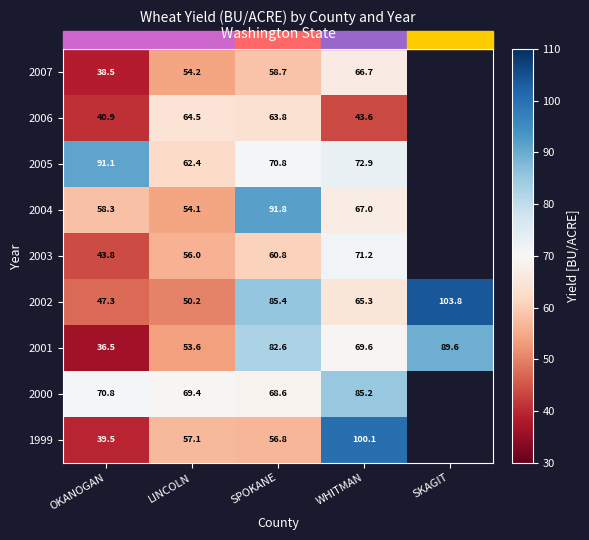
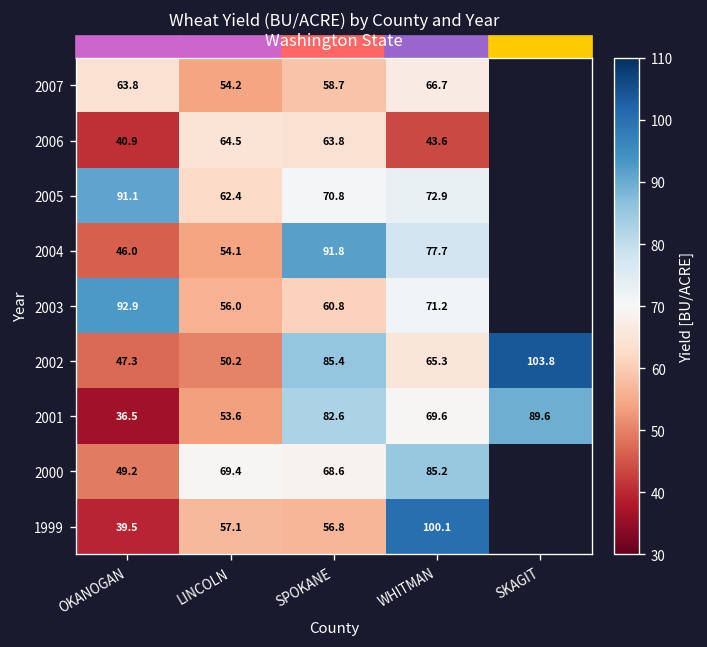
2007, OKANOGAN: 38.5 -> 63.8
2004, OKANOGAN: 58.3 -> 46.0
2004, WHITMAN: 67.0 -> 77.7
2003, OKANOGAN: 43.8 -> 92.9
2000, OKANOGAN: 70.8 -> 49.2
